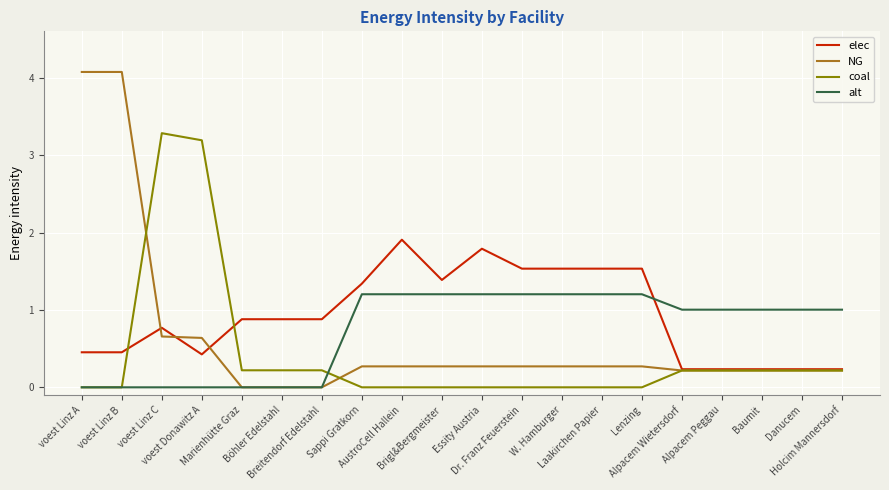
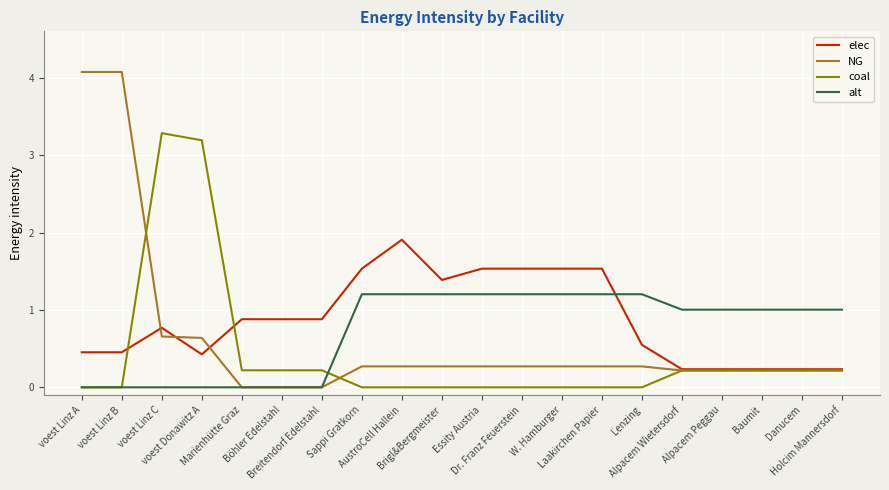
elec, Sappi Gratkorn: 1.3 -> 1.5
elec, Essity Austria: 1.8 -> 1.5
elec, Lenzing: 1.5 -> 0.5
